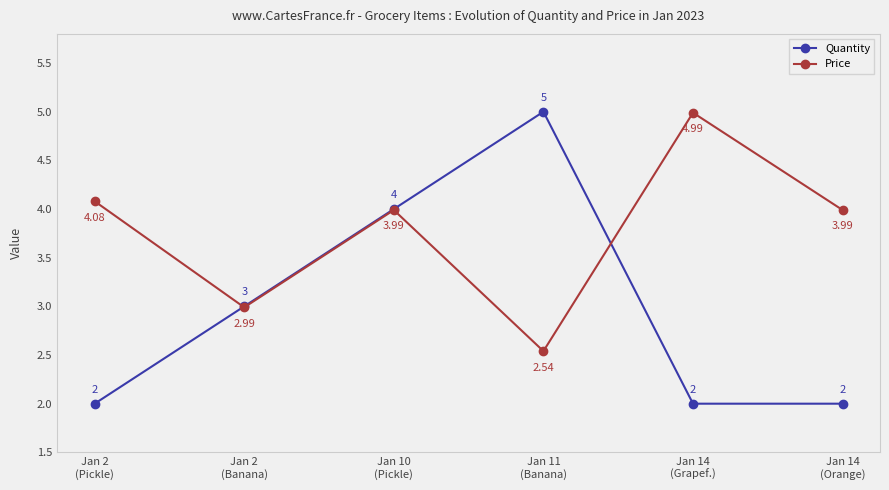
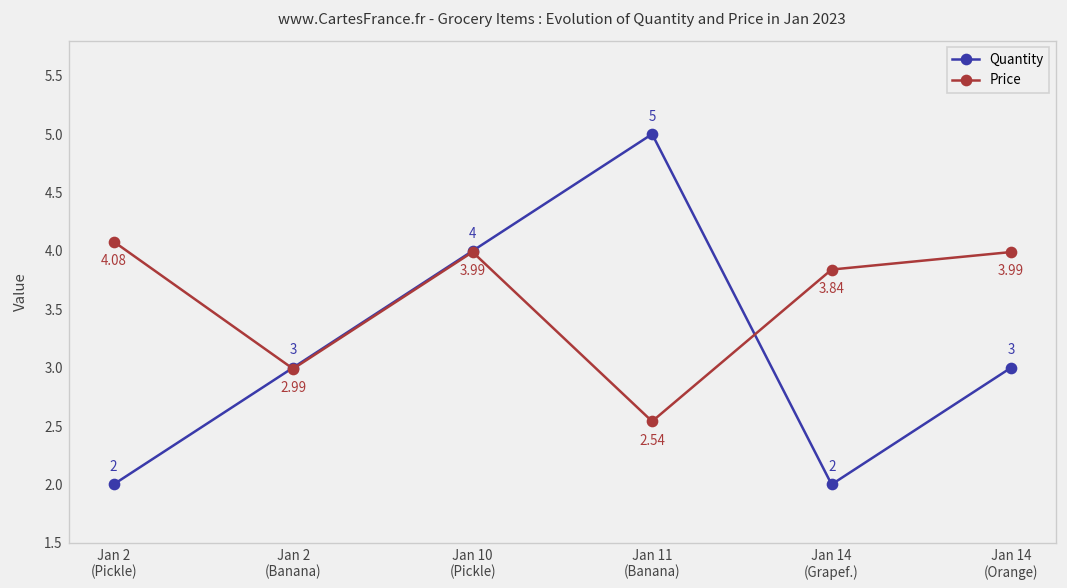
Price, Jan 14 (Grapef.): 4.99 -> 3.84
Quantity, Jan 14 (Orange): 2 -> 3
